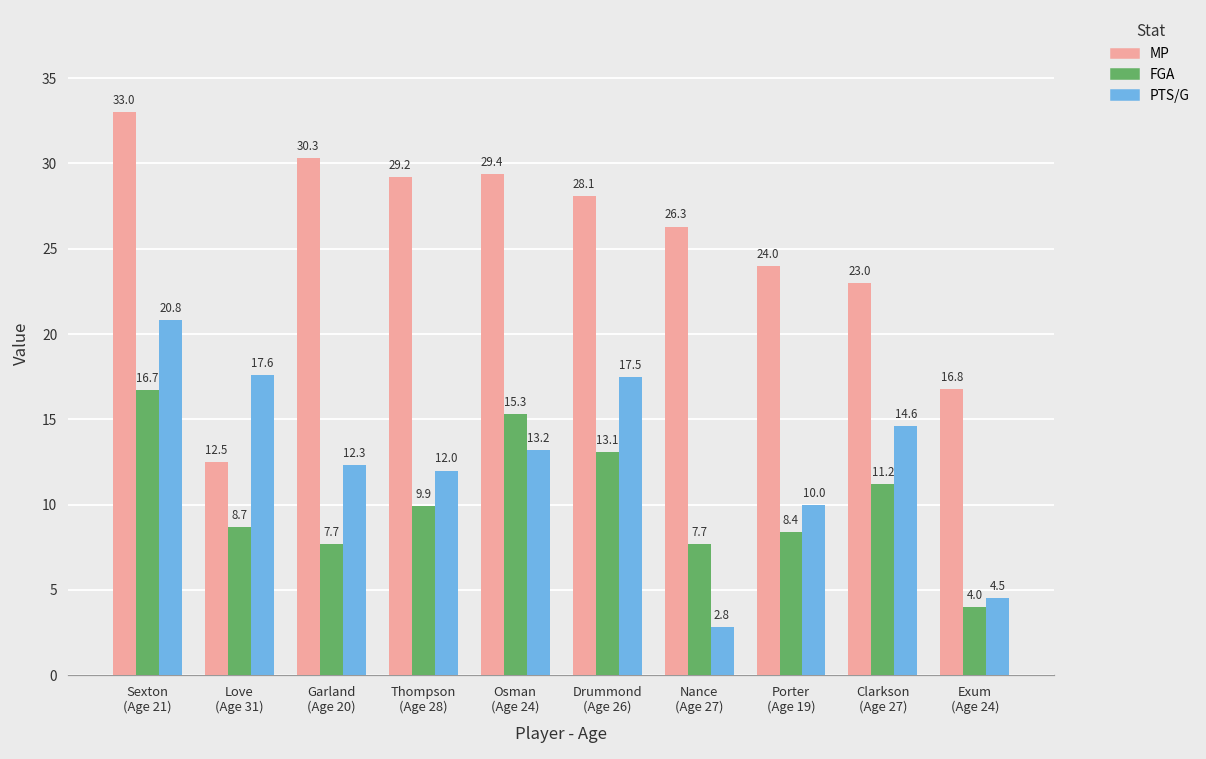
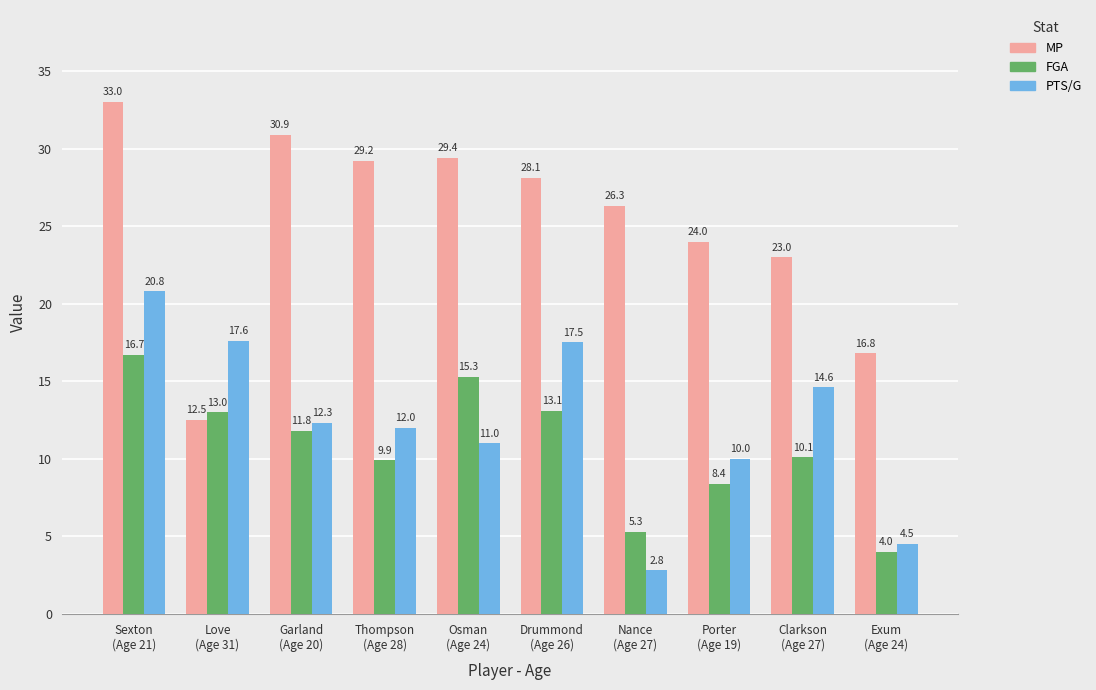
FGA, Love (Age 31): 8.7 -> 13.0
MP, Garland (Age 20): 30.3 -> 30.9
FGA, Garland (Age 20): 7.7 -> 11.8
PTS/G, Osman (Age 24): 13.2 -> 11.0
FGA, Nance (Age 27): 7.7 -> 5.3
FGA, Clarkson (Age 27): 11.2 -> 10.1
